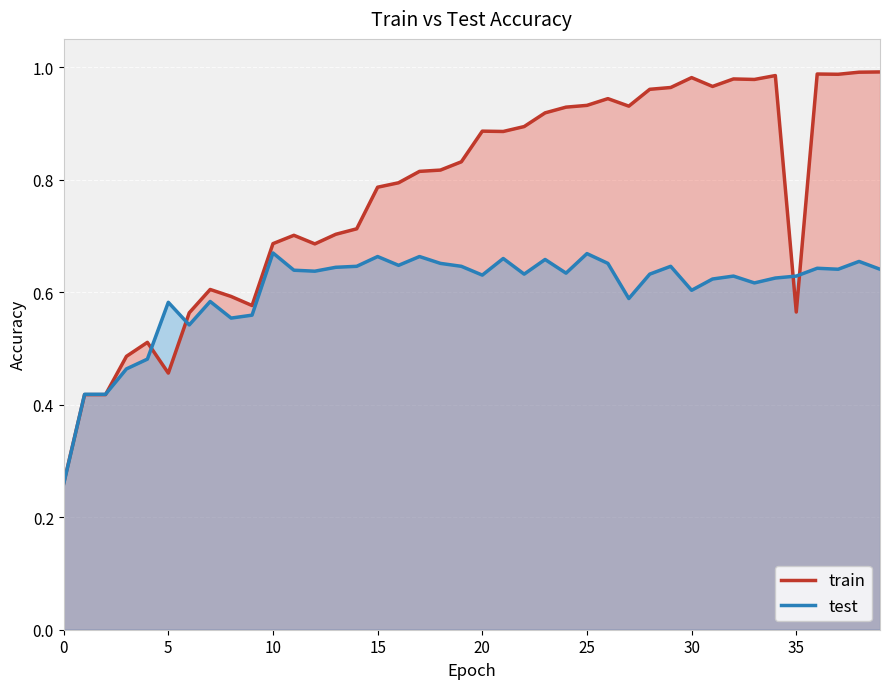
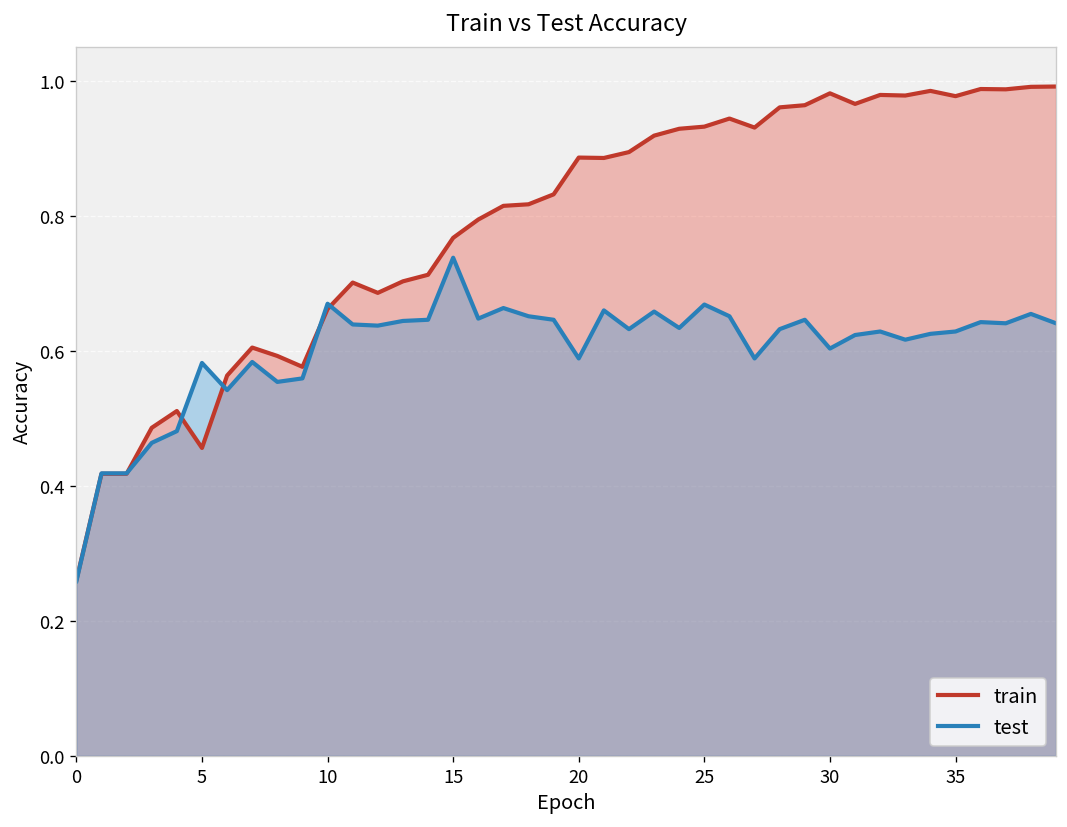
train, 10: 0.69 -> 0.66
train, 15: 0.79 -> 0.77
test, 15: 0.66 -> 0.74
test, 20: 0.63 -> 0.59
train, 35: 0.56 -> 0.98
